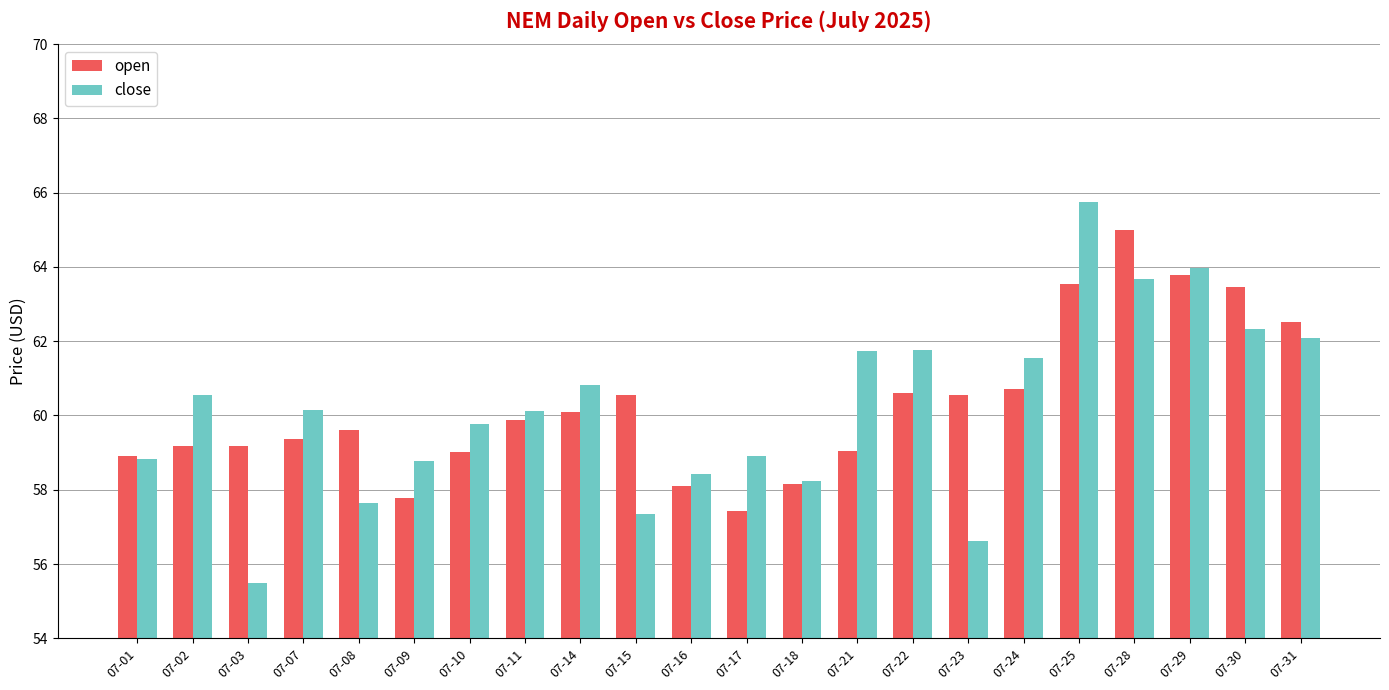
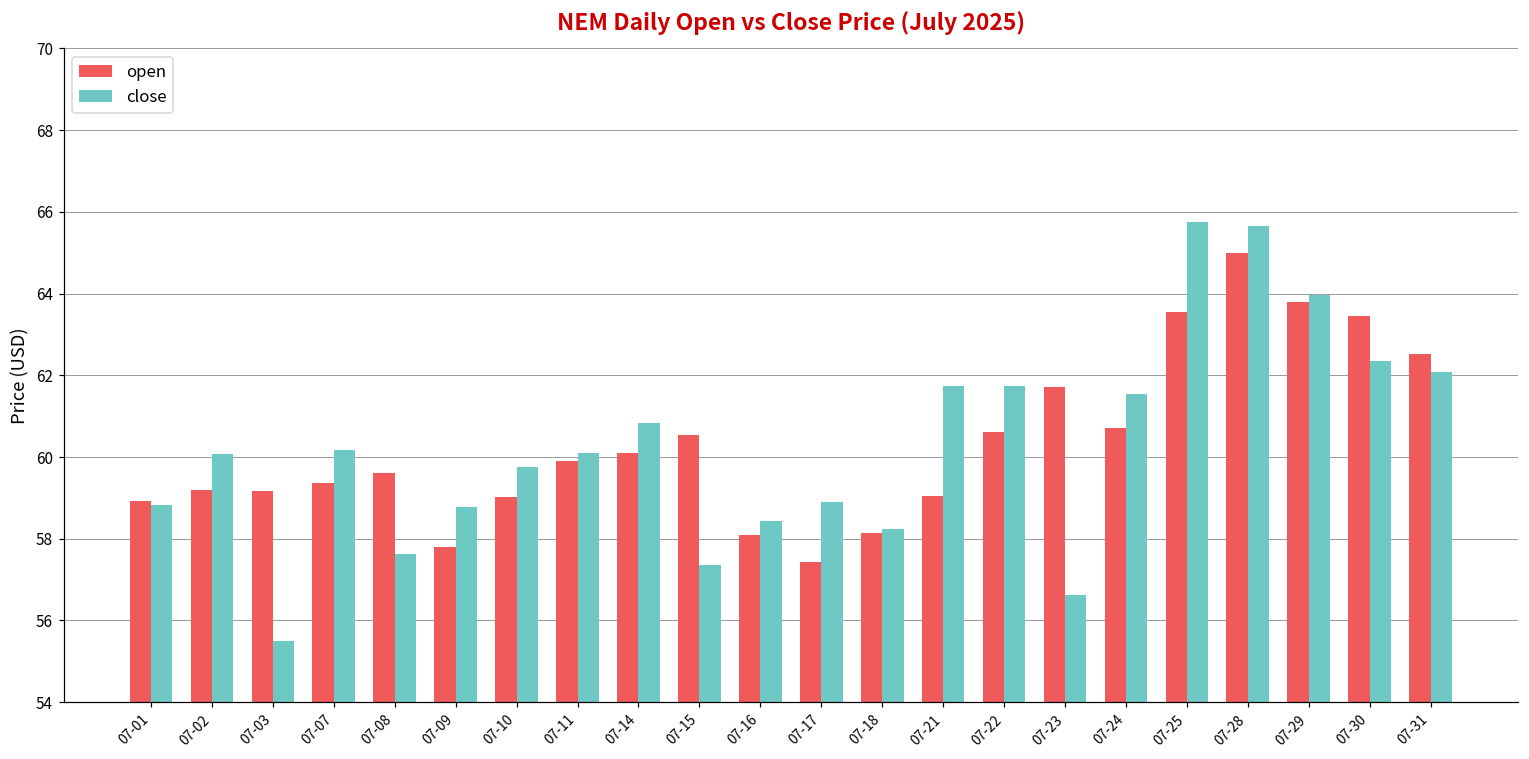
close, 07-02: 60.6 -> 60.1
open, 07-23: 60.5 -> 61.7
close, 07-28: 63.7 -> 65.7
